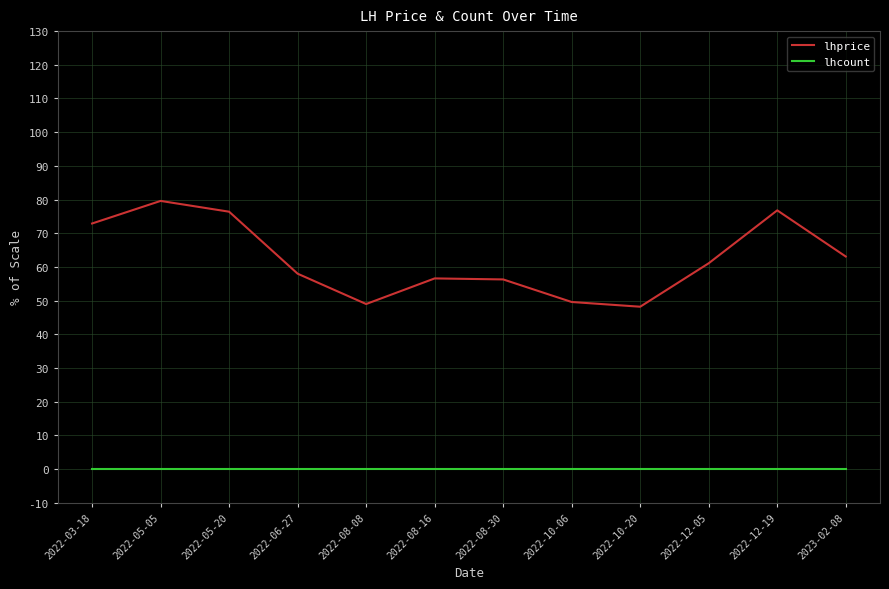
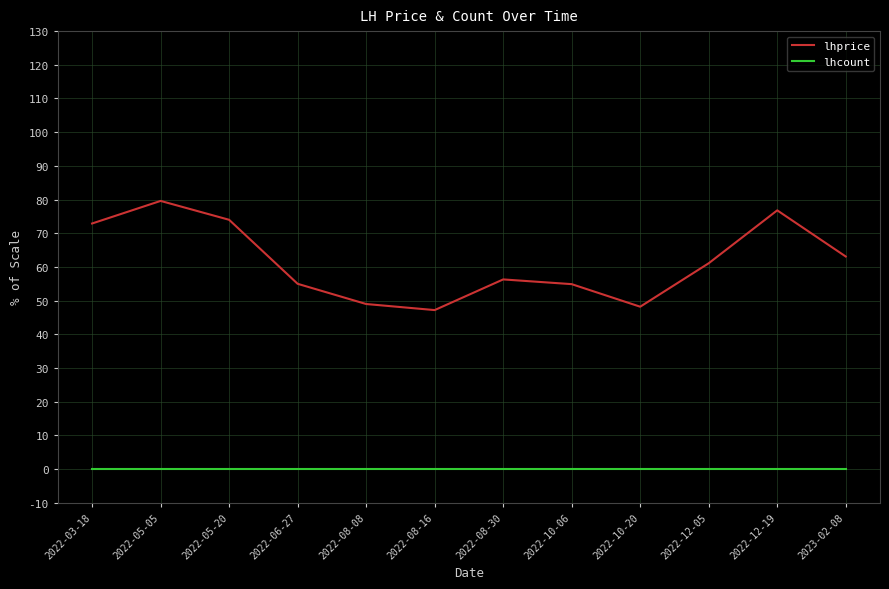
lhprice, 2022-05-20: 76 -> 74
lhprice, 2022-06-27: 58 -> 55
lhprice, 2022-08-16: 57 -> 47
lhprice, 2022-10-06: 50 -> 55
